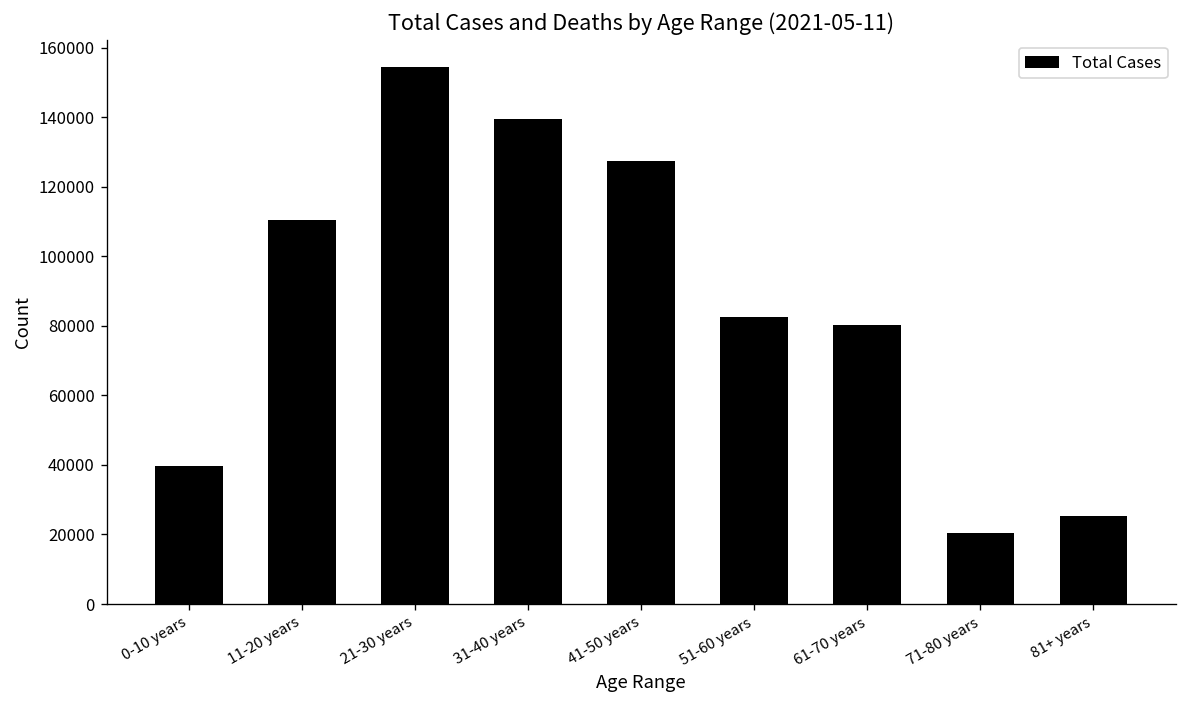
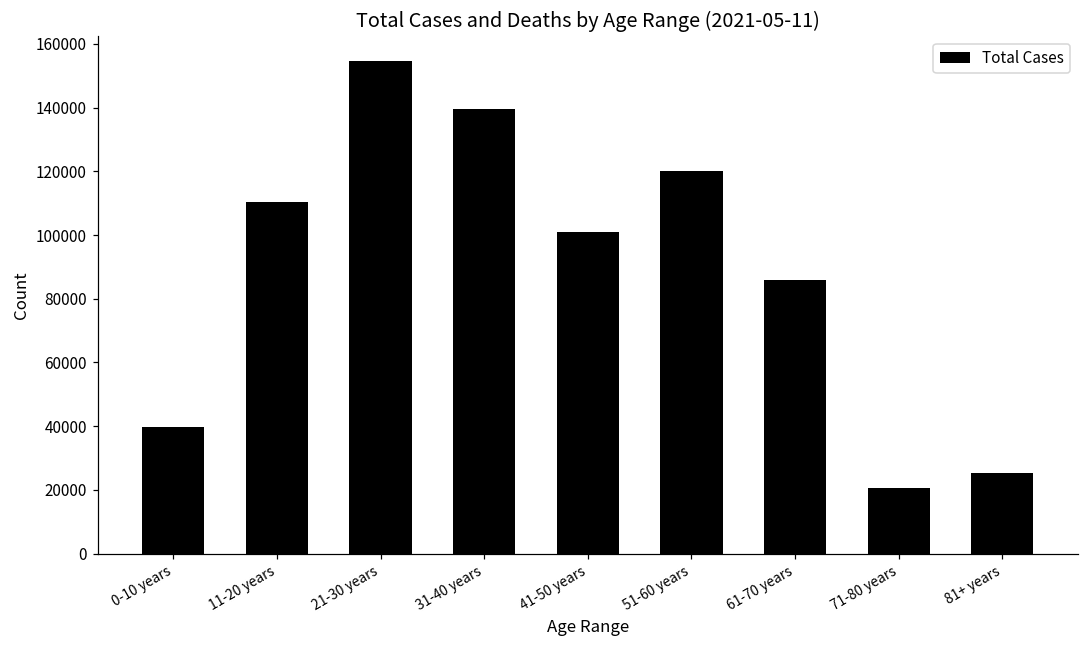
41-50 years: 128000 -> 101000
51-60 years: 83000 -> 120000
61-70 years: 80000 -> 86000
